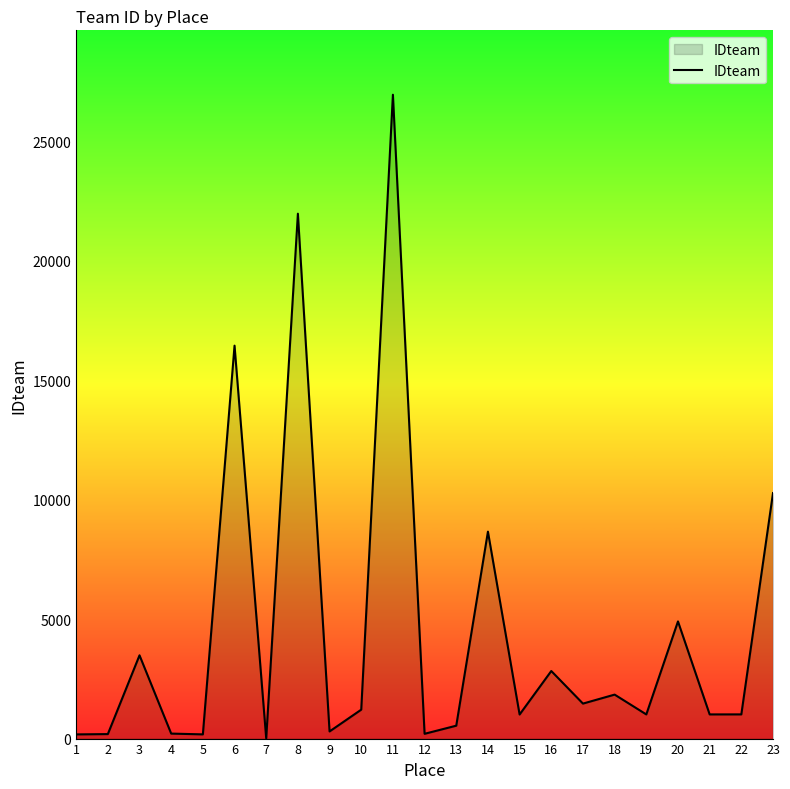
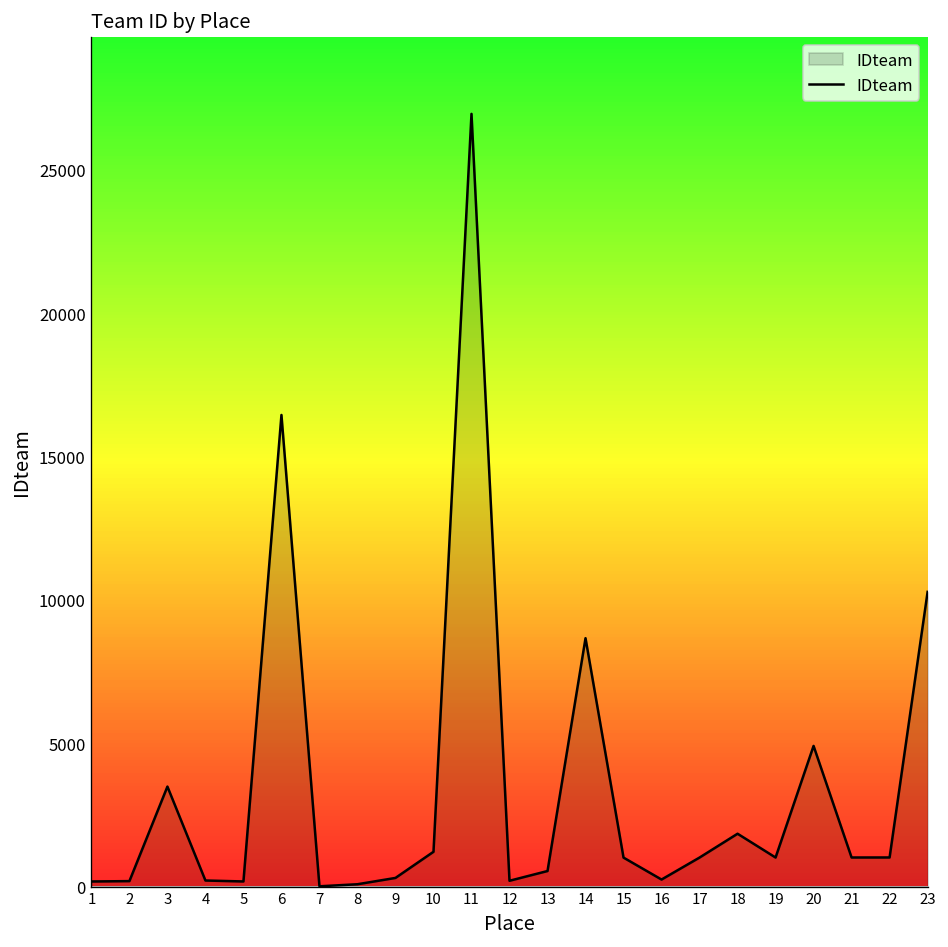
8: 22000 -> 100
16: 2800 -> 200
17: 1500 -> 1000
